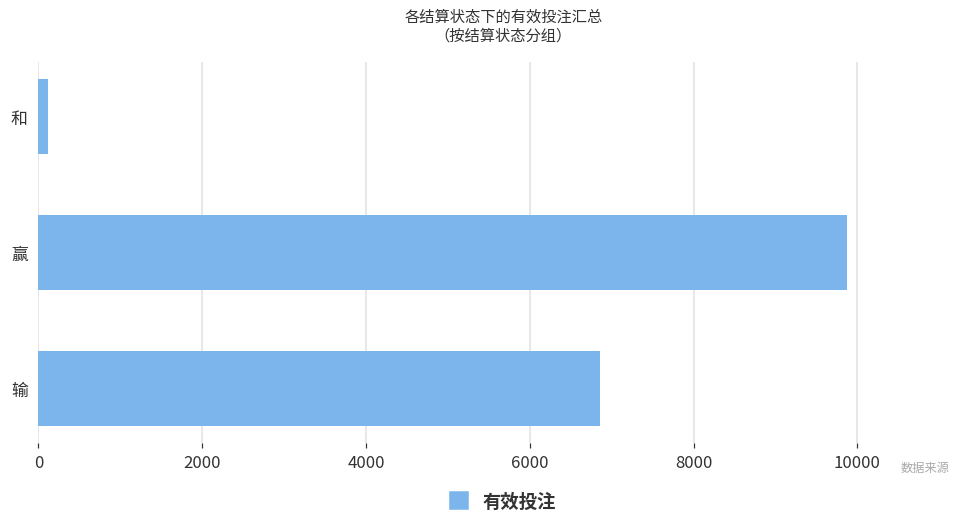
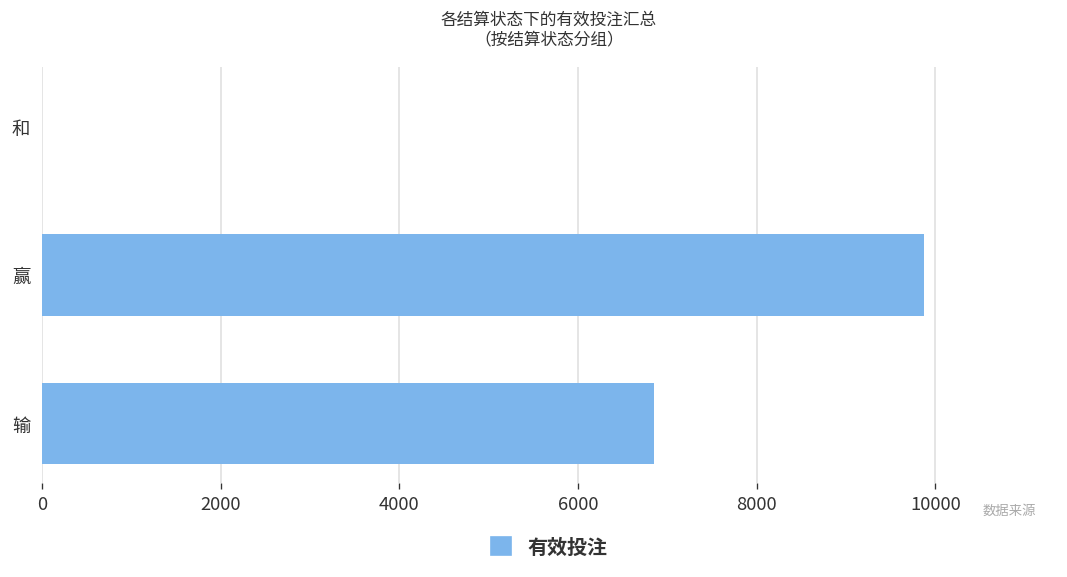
和: 100 -> 0
